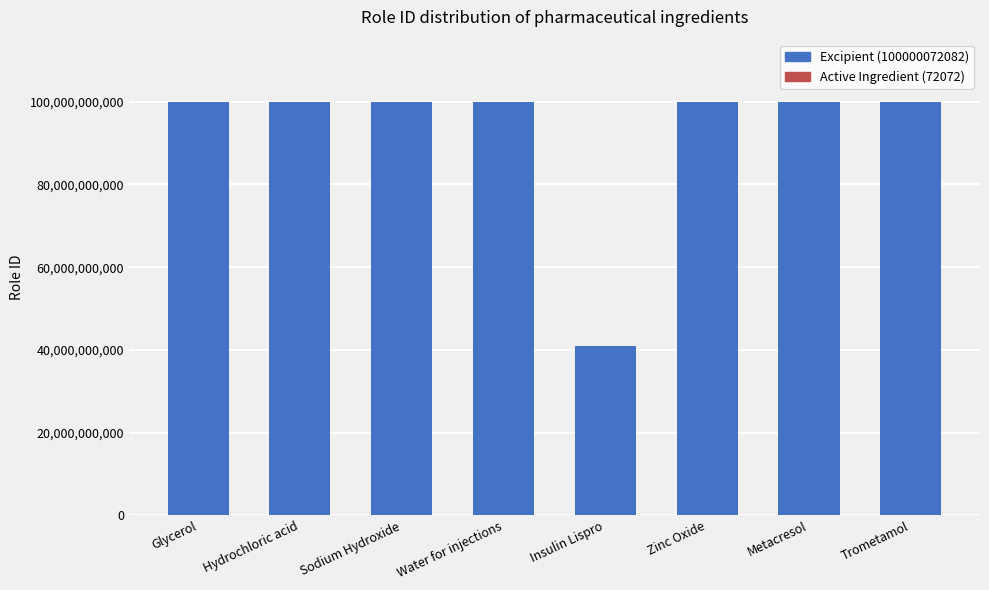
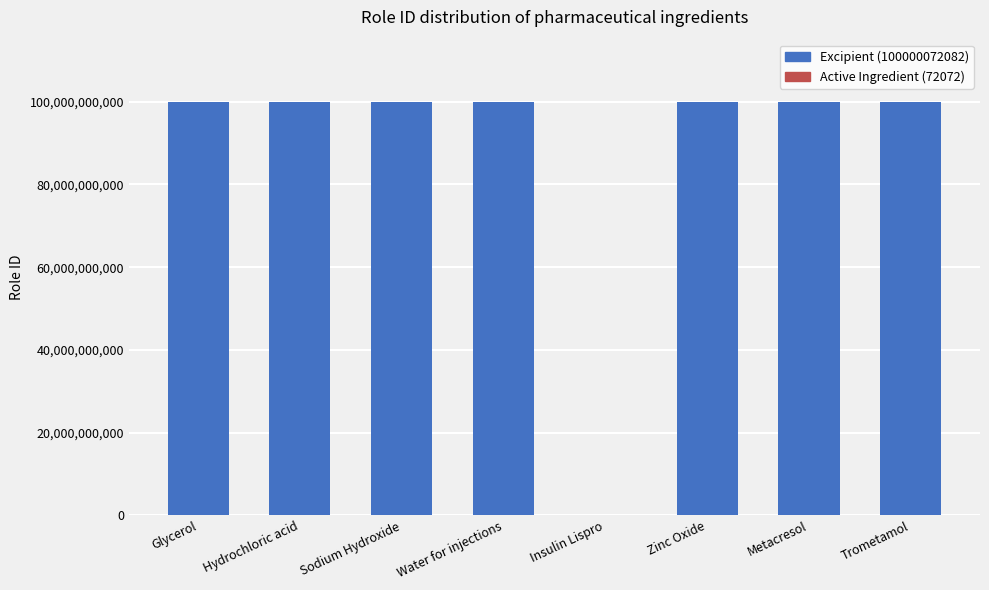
Insulin Lispro: 41,000,000,000 -> 0
